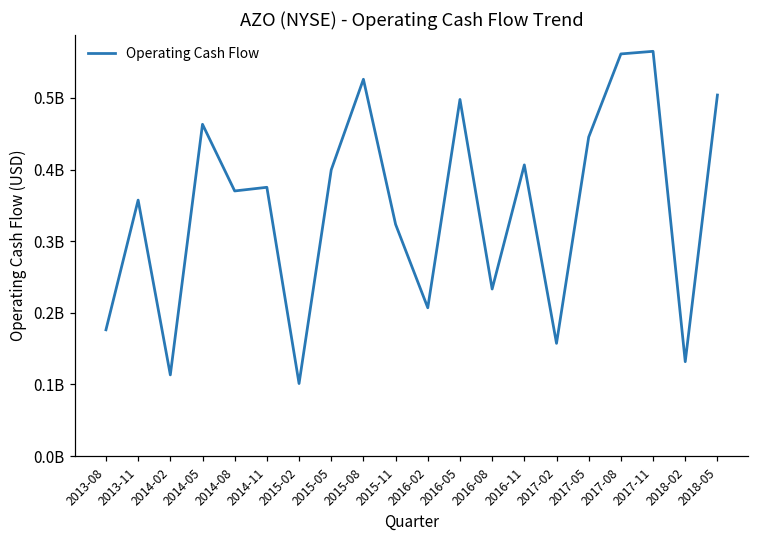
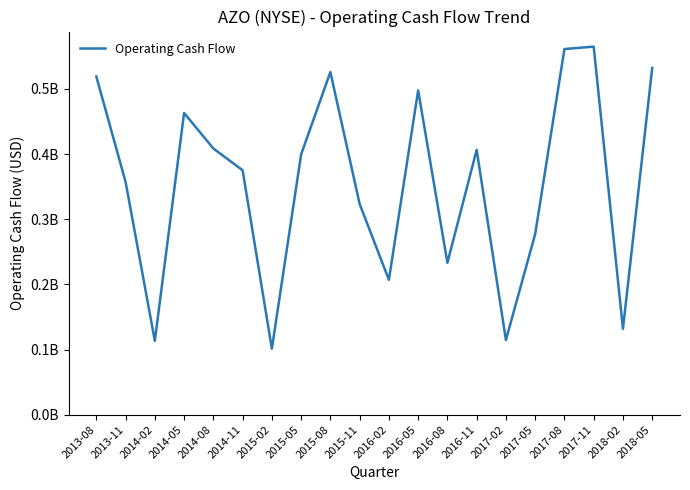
2013-08: 180000000 -> 520000000
2014-08: 370000000 -> 410000000
2017-02: 160000000 -> 110000000
2017-05: 450000000 -> 280000000
2018-05: 500000000 -> 530000000
